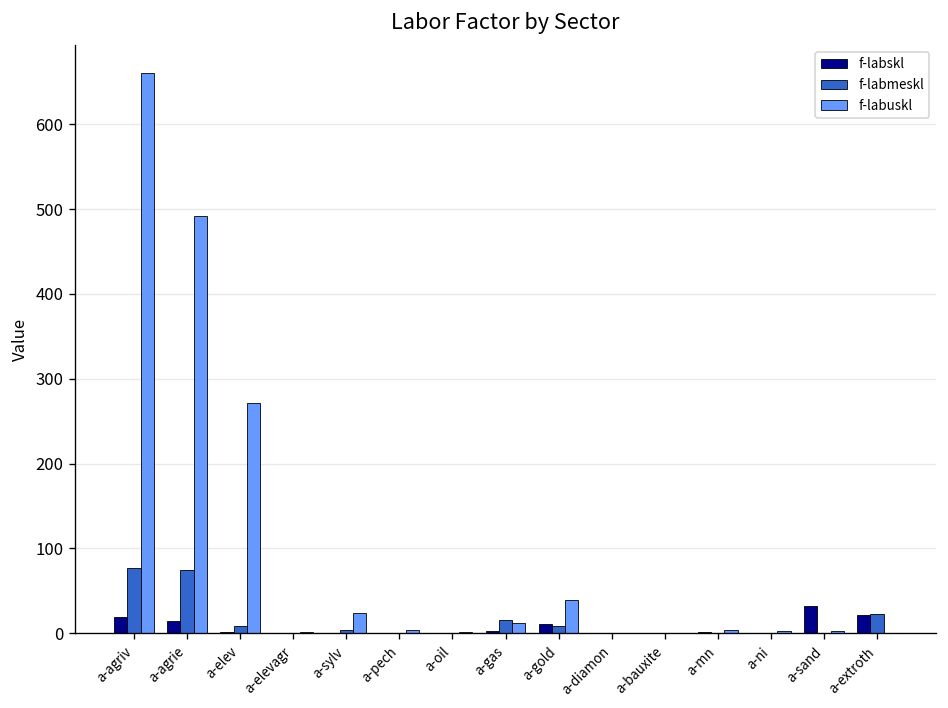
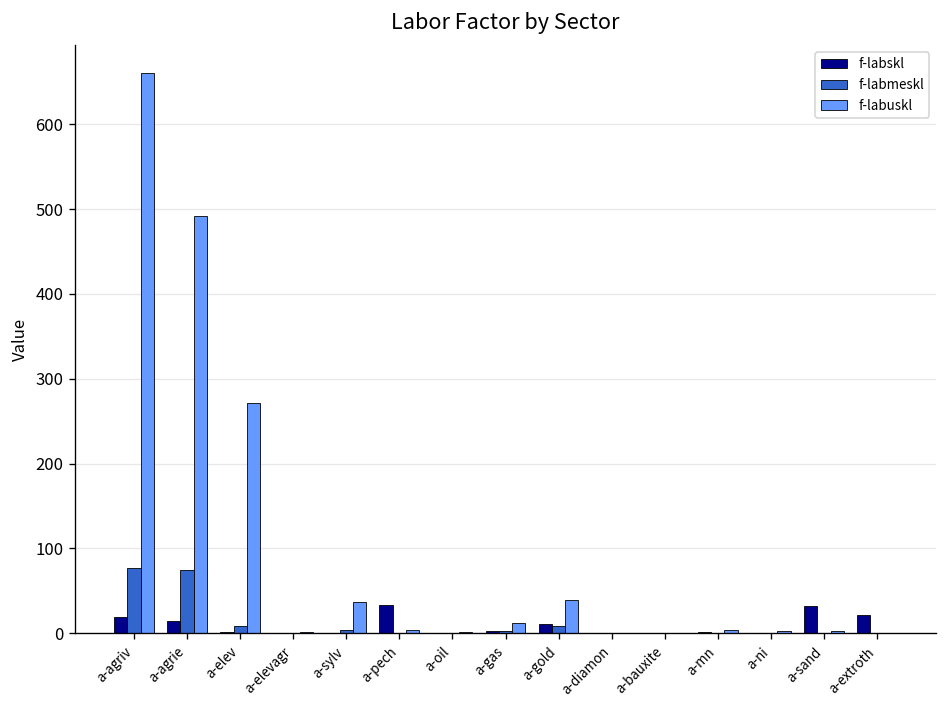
f-labuskl, a-sylv: 20 -> 40
f-labskl, a-pech: 0 -> 30
f-labmeskl, a-gas: 20 -> 0
f-labmeskl, a-extroth: 20 -> 0
